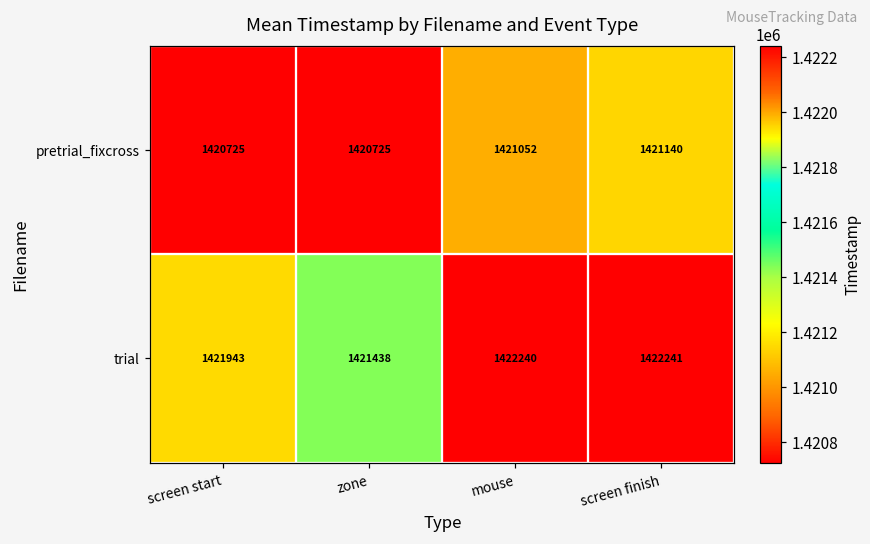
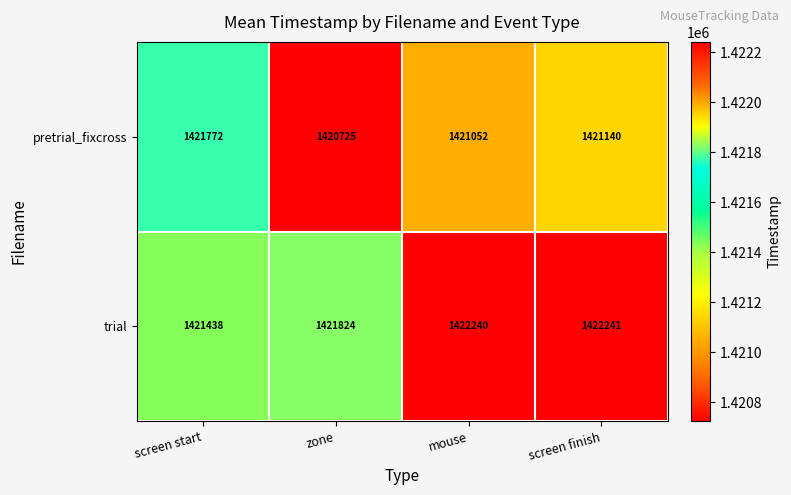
pretrial_fixcross, screen start: 1420725 -> 1421772
trial, screen start: 1421943 -> 1421438
trial, zone: 1421438 -> 1421824
